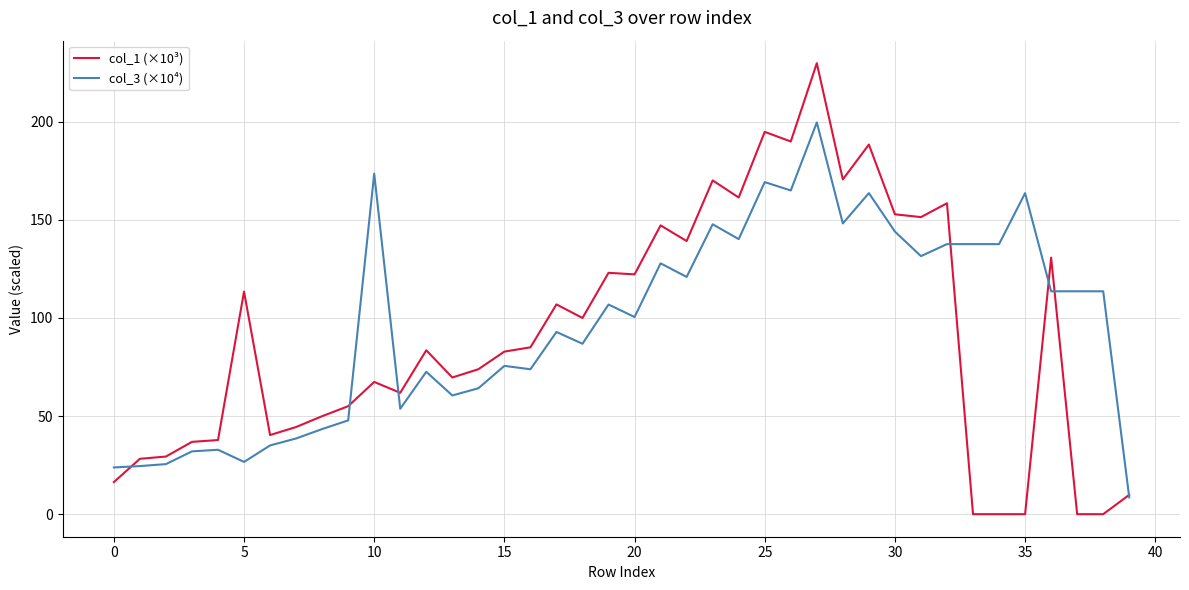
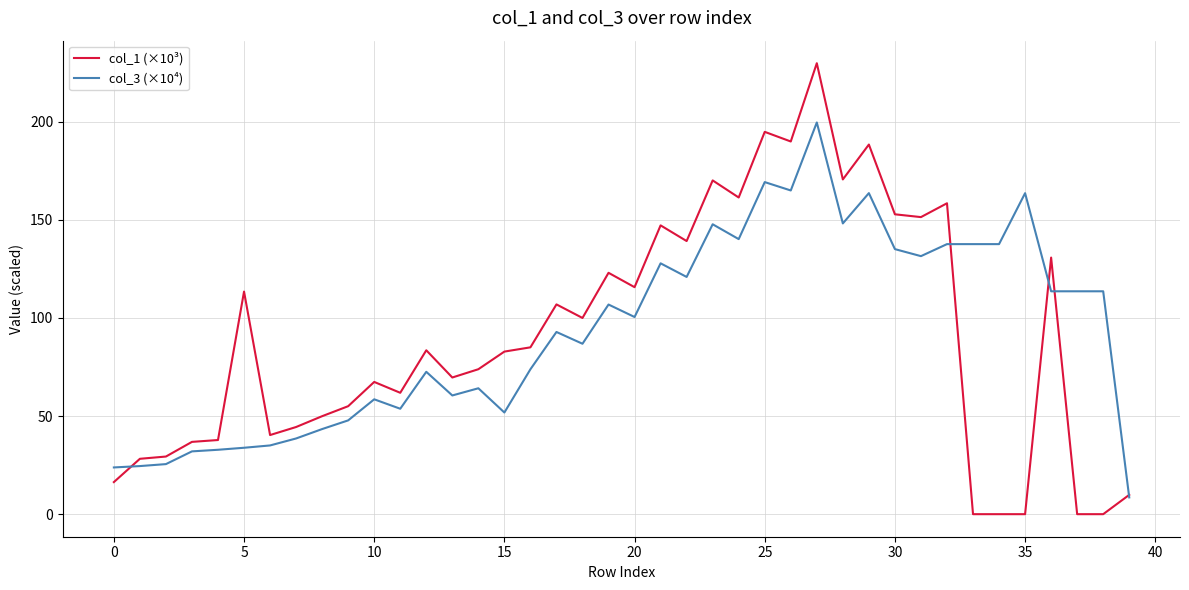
col_3 (×10⁴), 5: 27 -> 34
col_3 (×10⁴), 10: 173 -> 59
col_3 (×10⁴), 15: 76 -> 52
col_1 (×10³), 20: 122 -> 116
col_3 (×10⁴), 30: 144 -> 135
